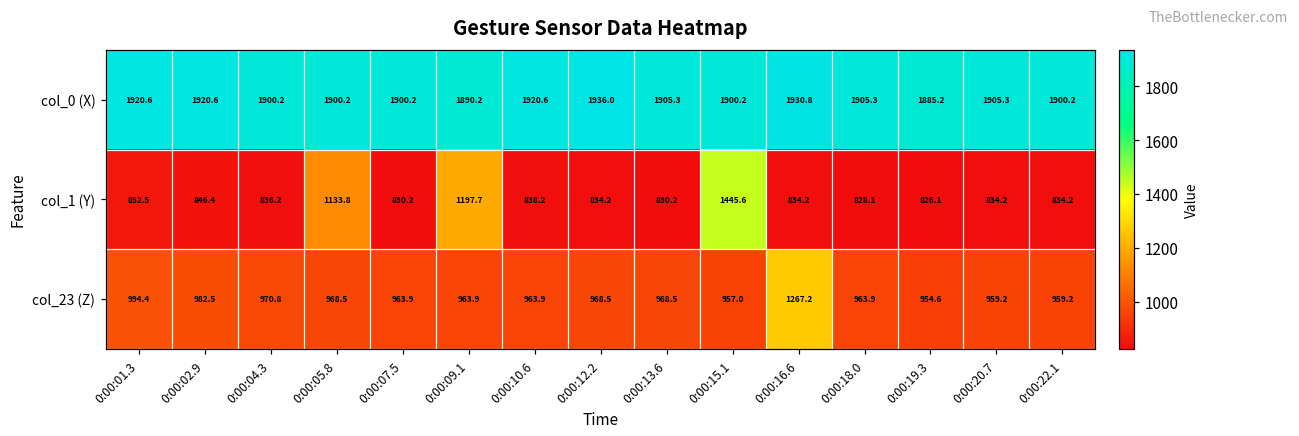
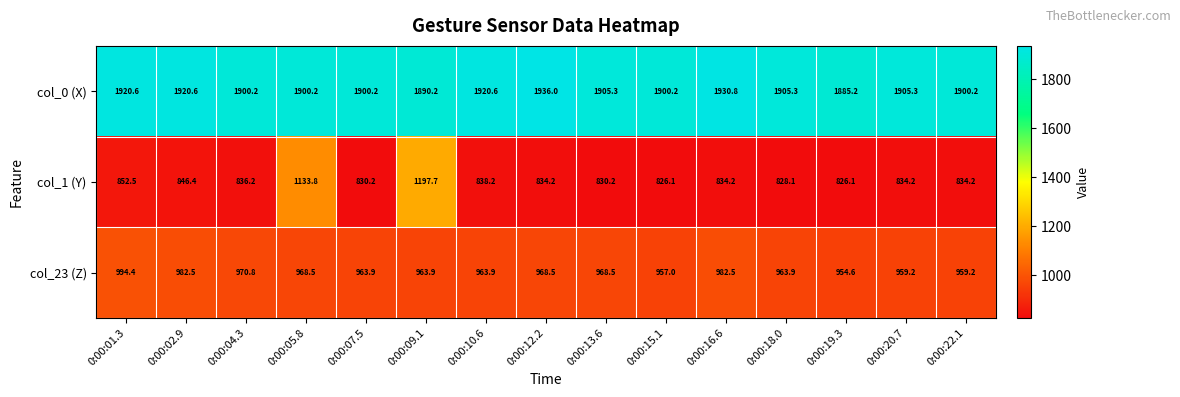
col_1 (Y), 0:00:15.1: 1445.6 -> 826.1
col_23 (Z), 0:00:16.6: 1267.2 -> 982.5
